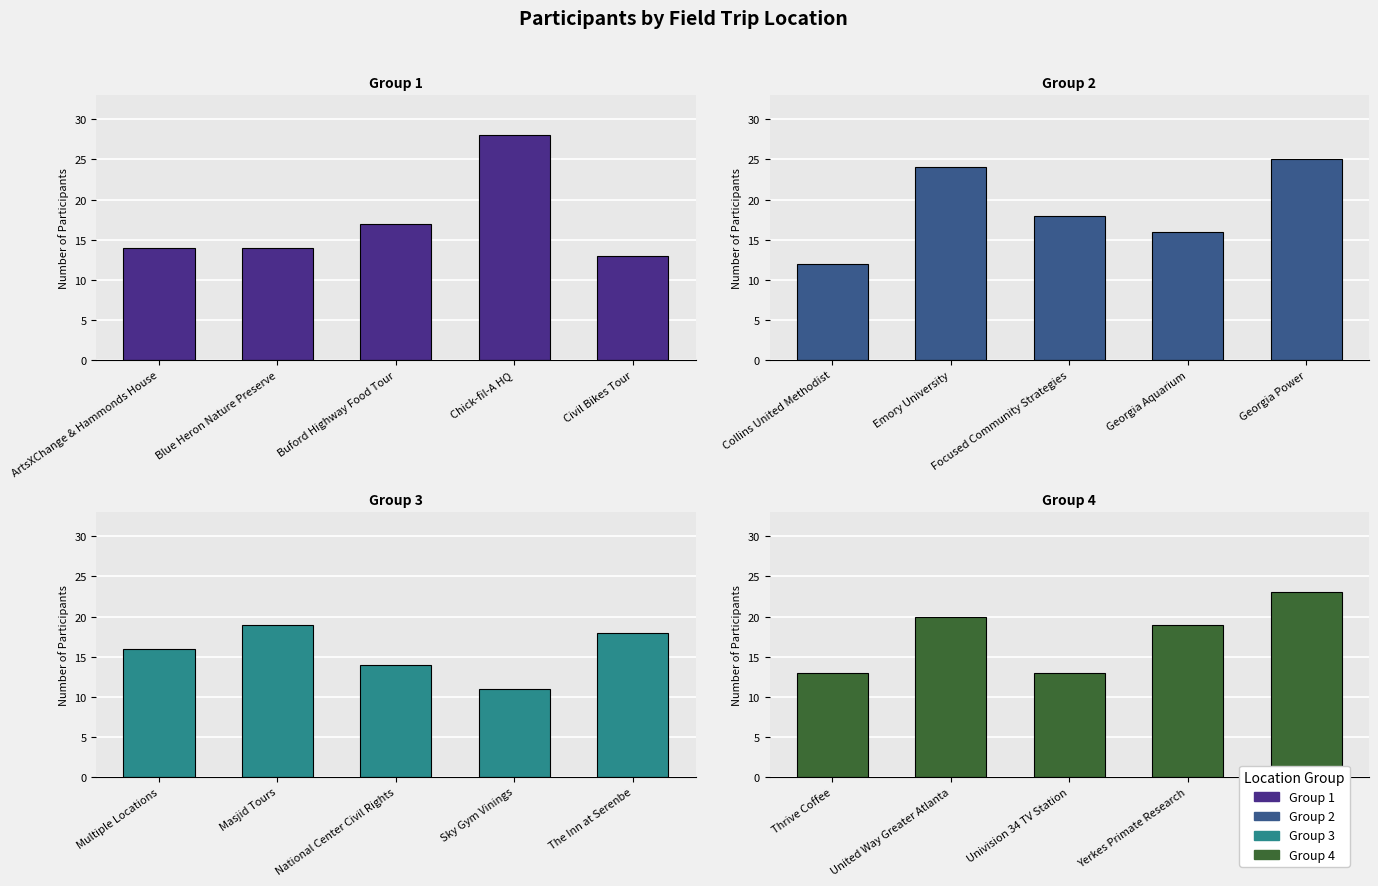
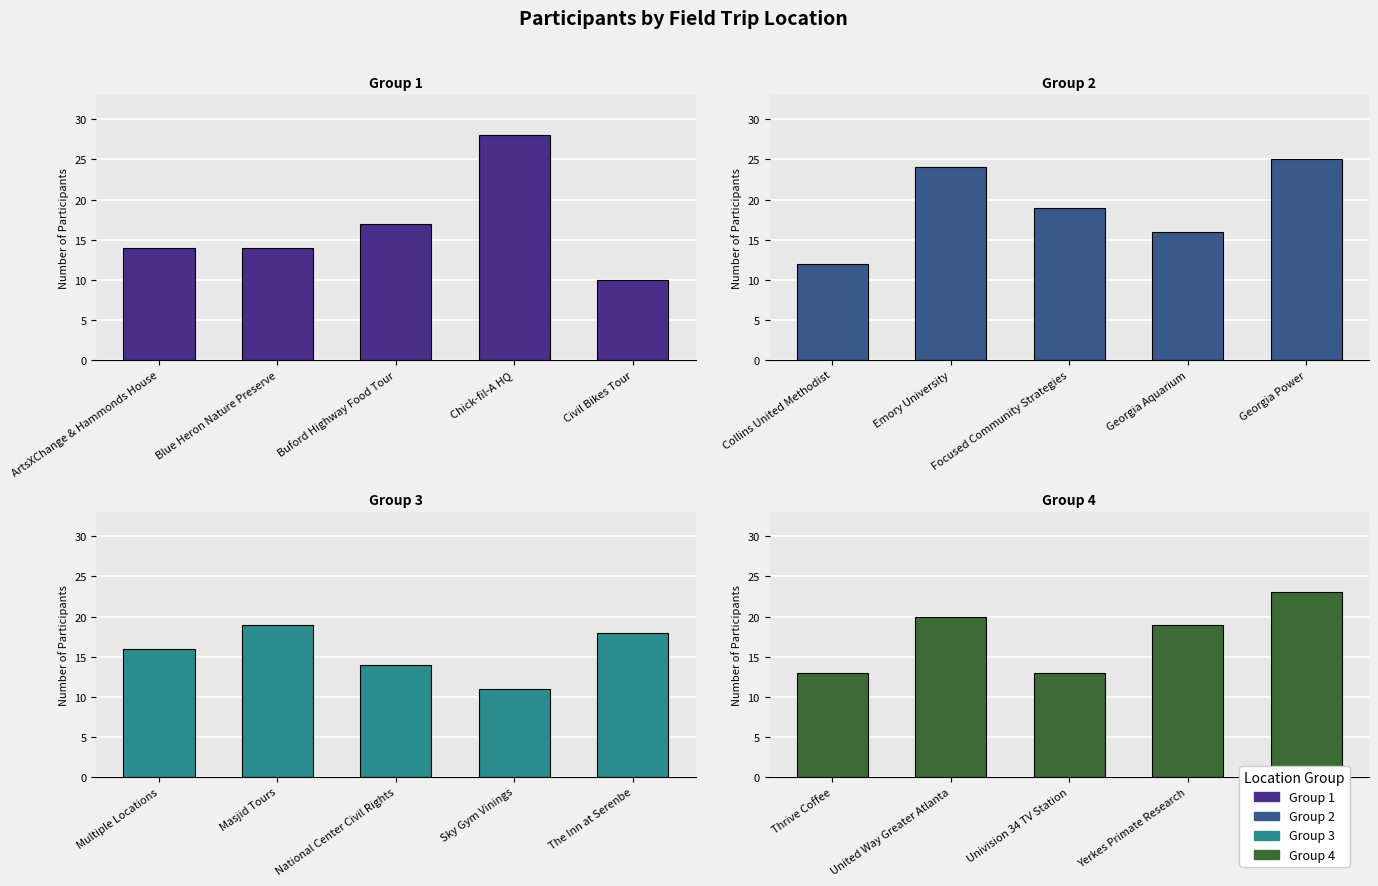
Group 1, Civil Bikes Tour: 13 -> 10
Group 2, Focused Community Strategies: 18 -> 19
